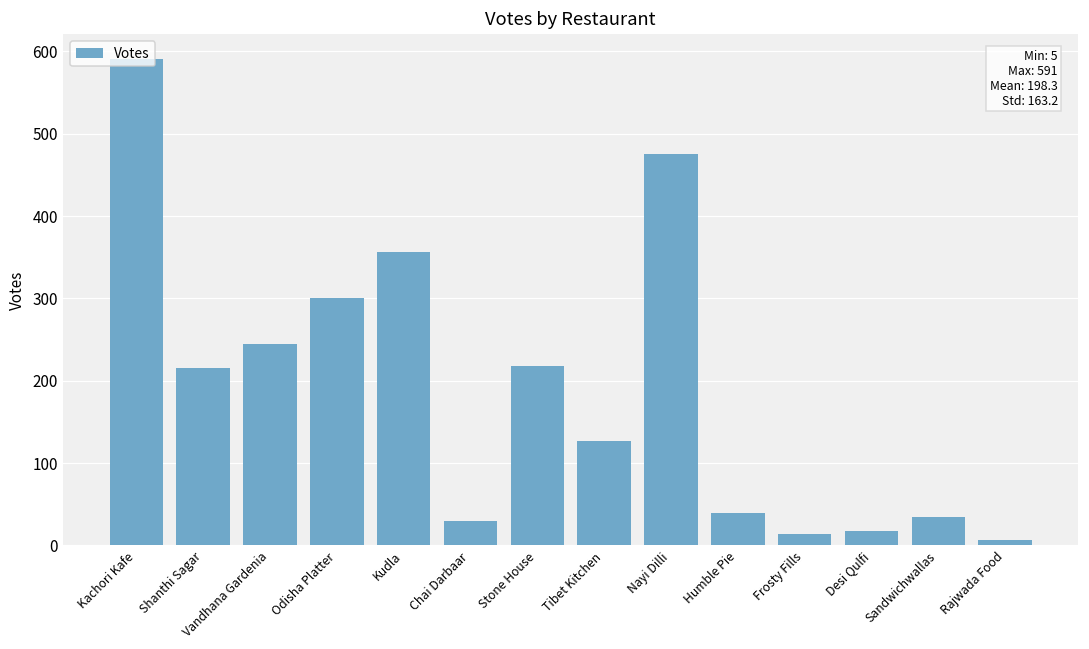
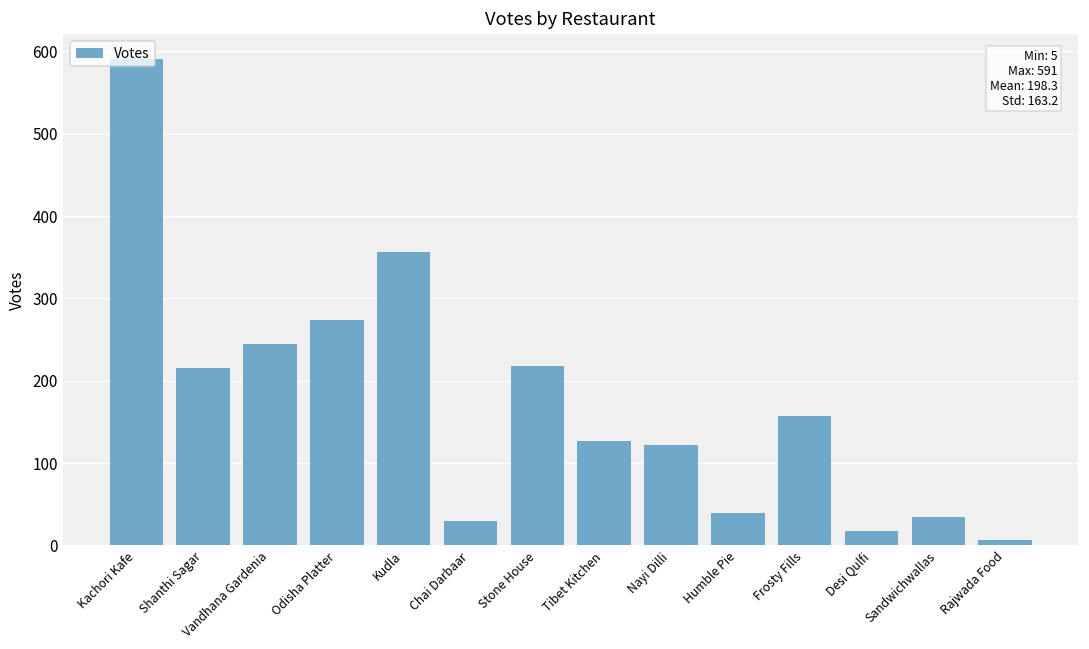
Odisha Platter: 300 -> 270
Nayi Dilli: 480 -> 120
Frosty Fills: 10 -> 160
